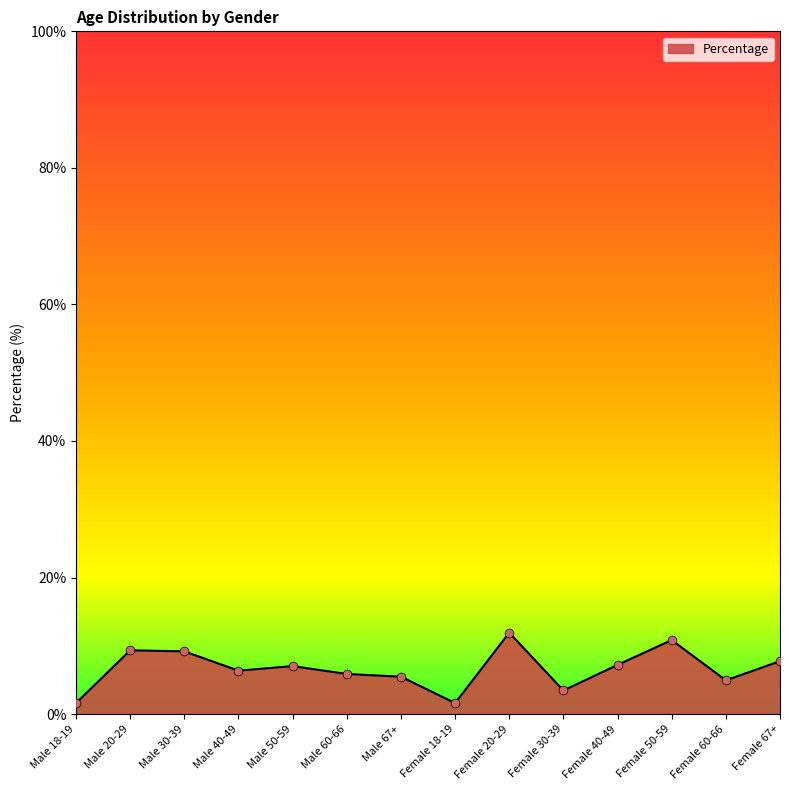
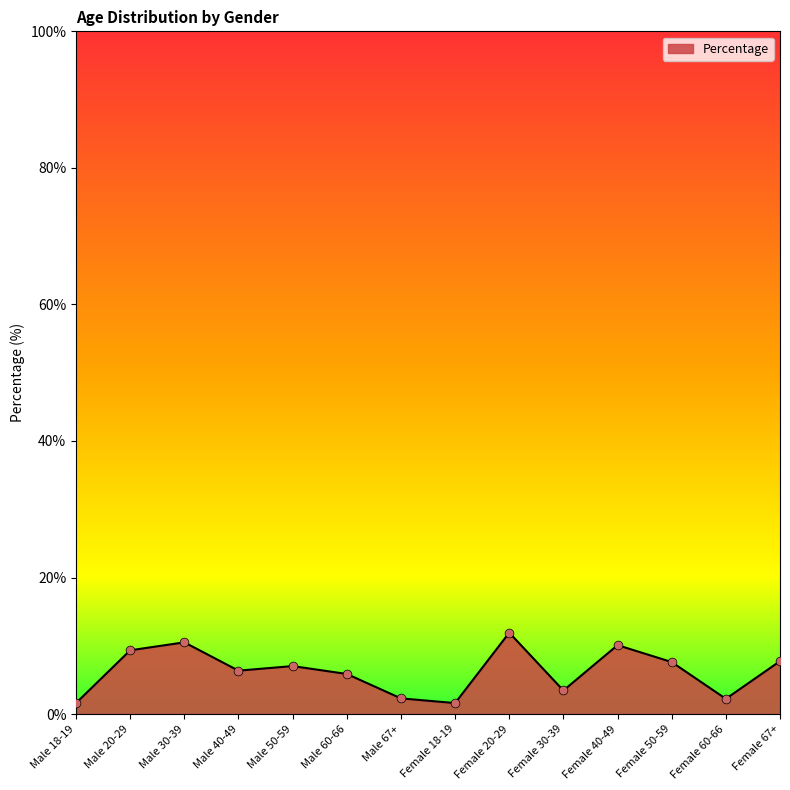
Male 30-39: 9% -> 11%
Male 67+: 5% -> 2%
Female 40-49: 7% -> 10%
Female 50-59: 11% -> 8%
Female 60-66: 5% -> 2%
